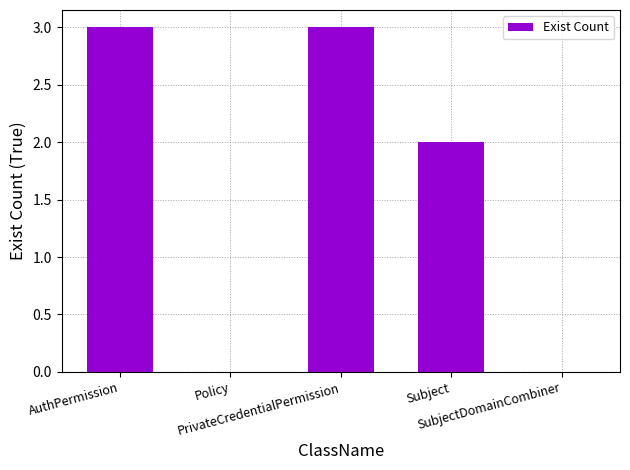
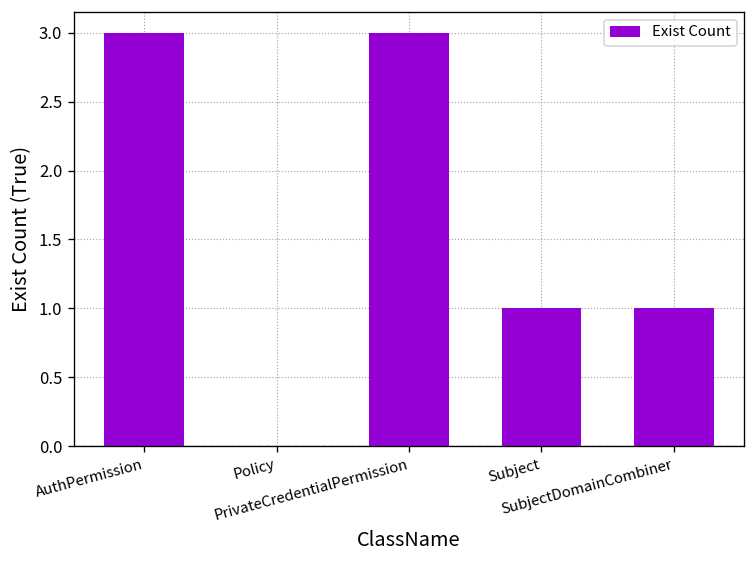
Subject: 2 -> 1
SubjectDomainCombiner: 0 -> 1
